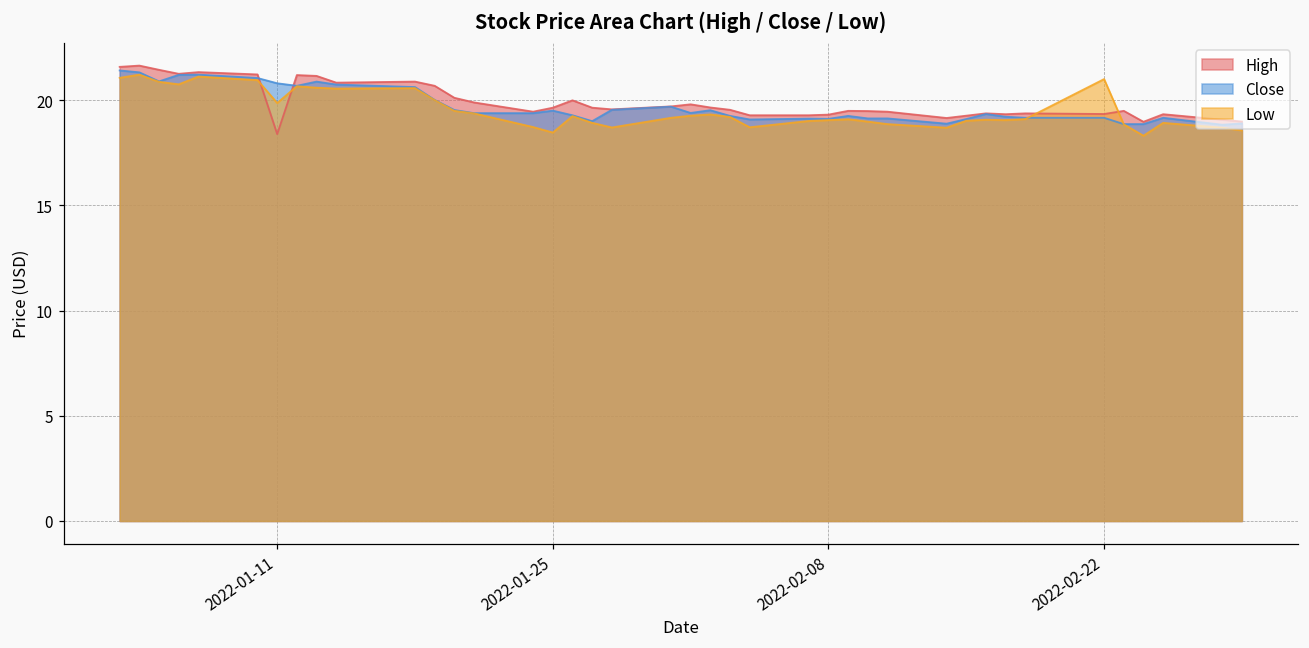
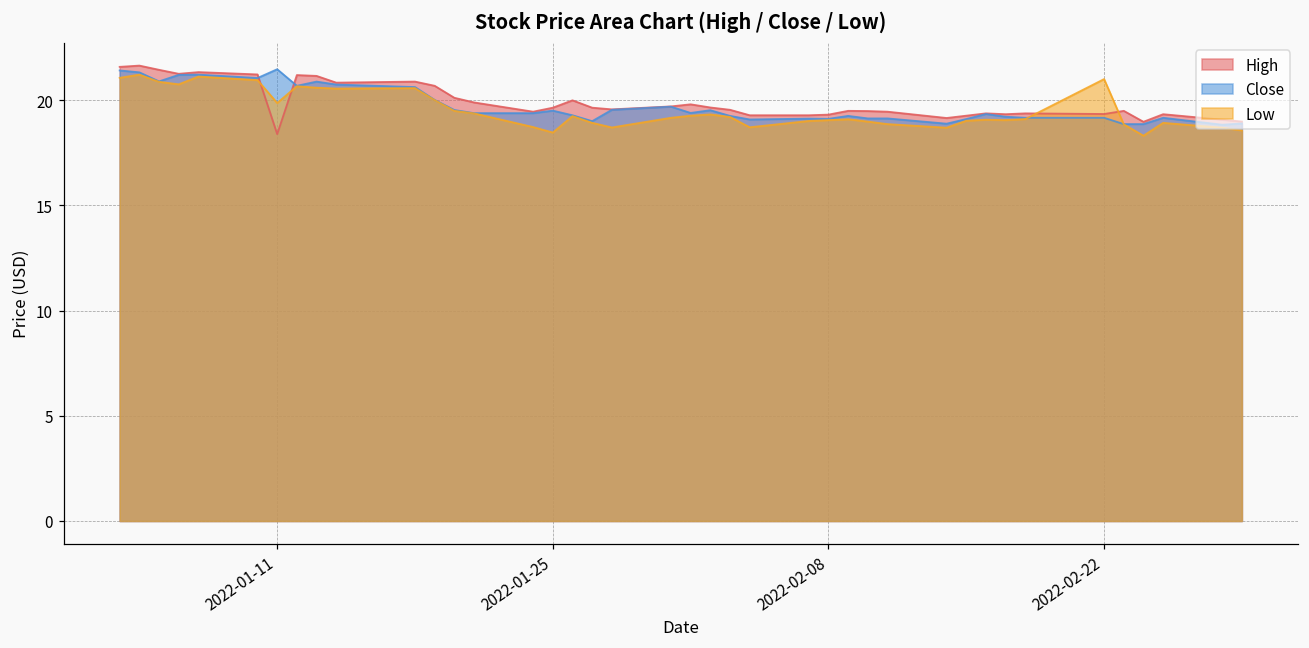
Close, 2022-01-11: 20.8 -> 21.5
